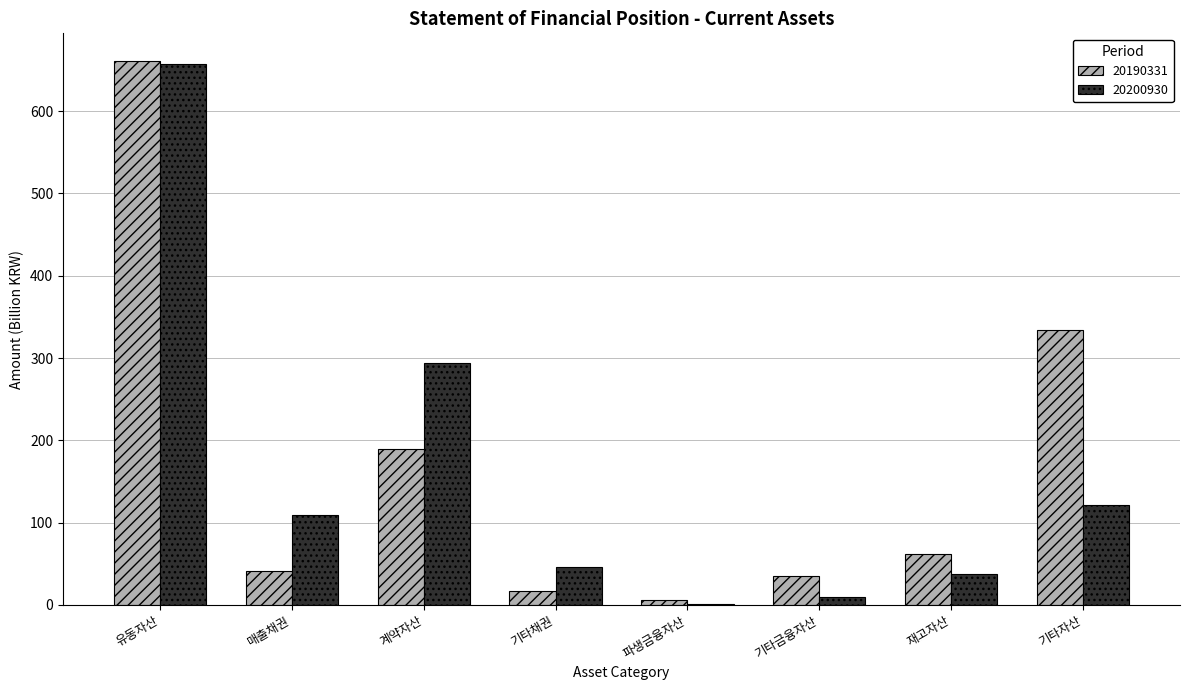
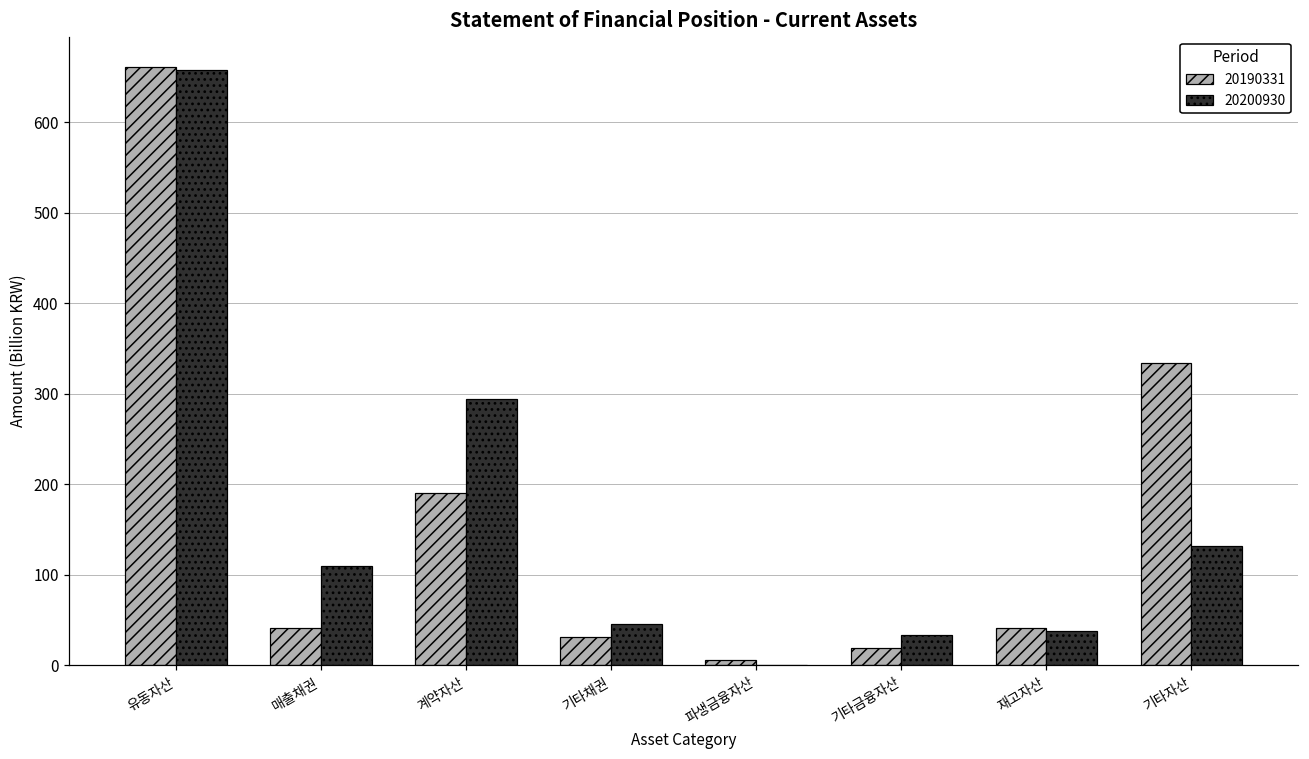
20190331, 기타채권: 20 -> 30
20190331, 기타금융자산: 40 -> 20
20200930, 기타금융자산: 10 -> 30
20190331, 재고자산: 60 -> 40
20200930, 기타자산: 120 -> 130
